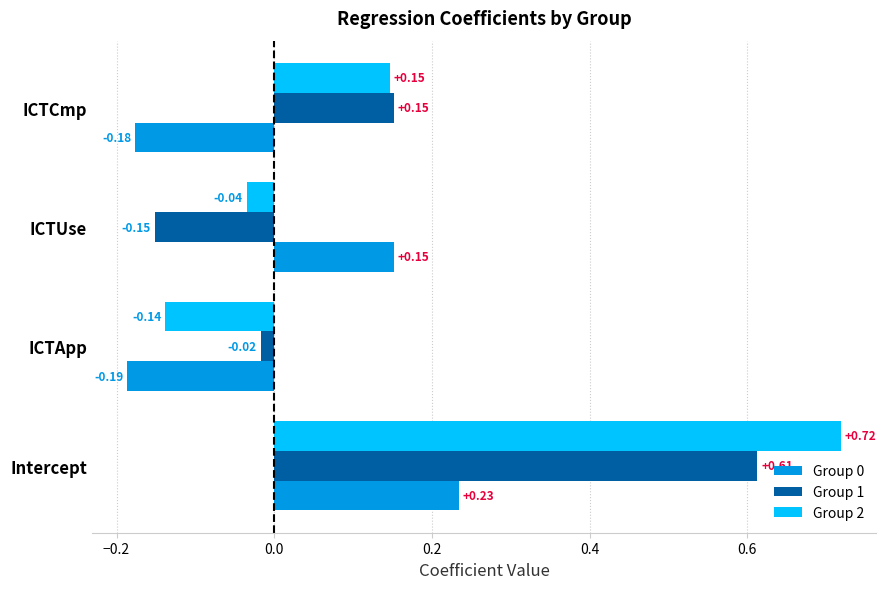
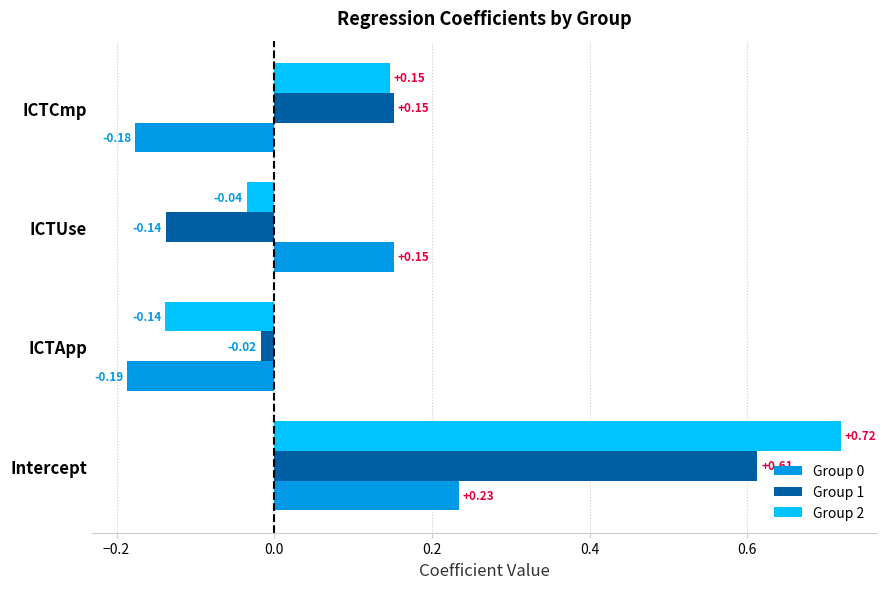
Group 1, ICTUse: -0.15 -> -0.14
